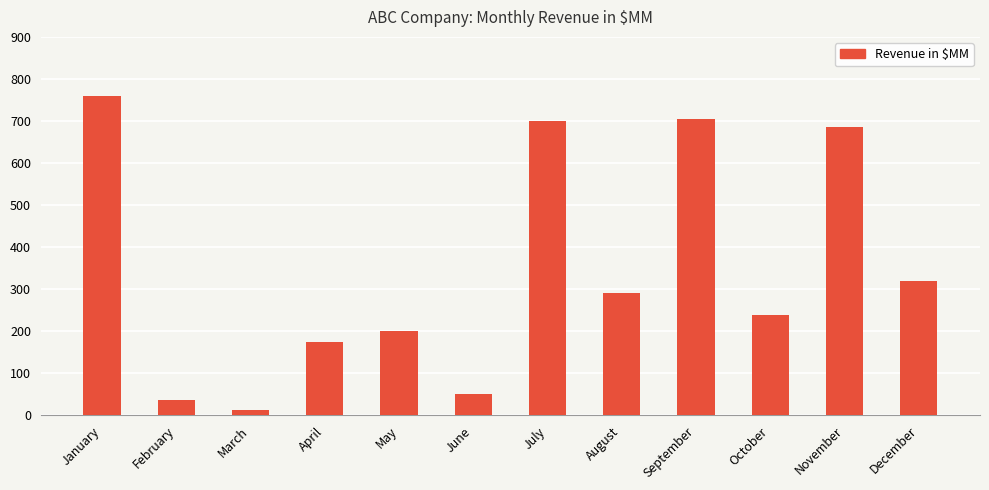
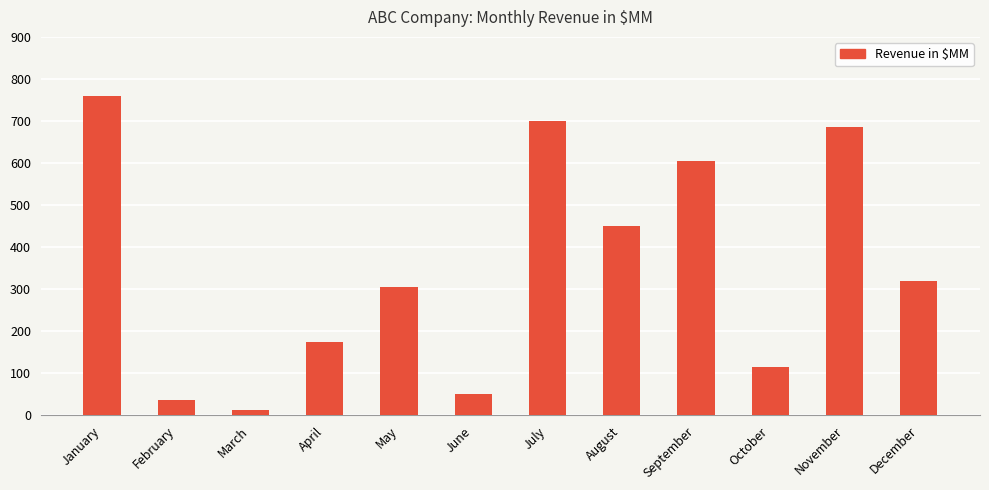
May: 200 -> 310
August: 290 -> 450
September: 700 -> 610
October: 240 -> 120
